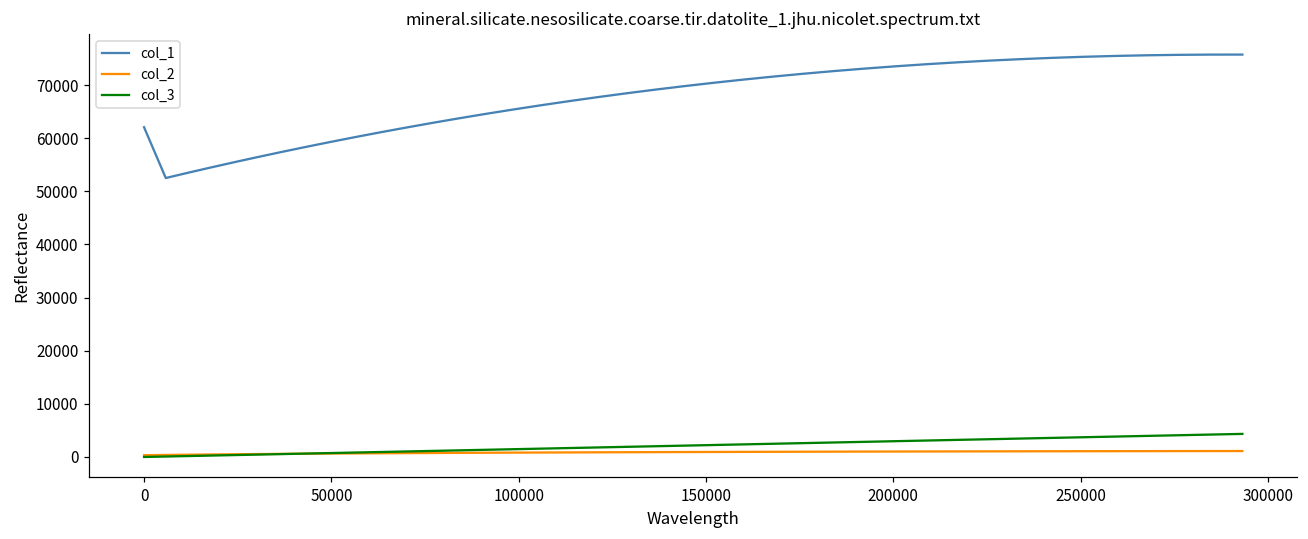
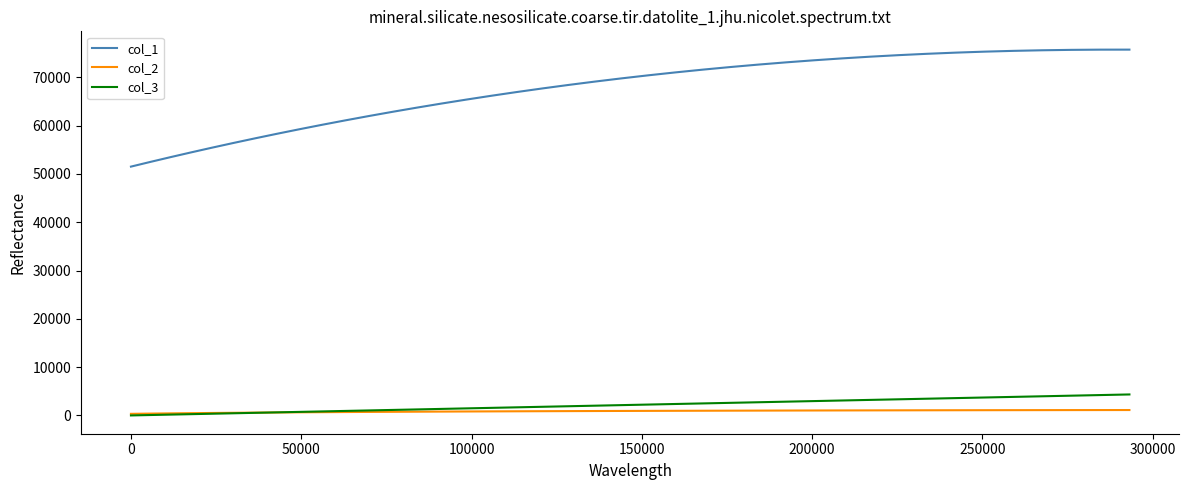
col_1, 0: 62000 -> 52000
